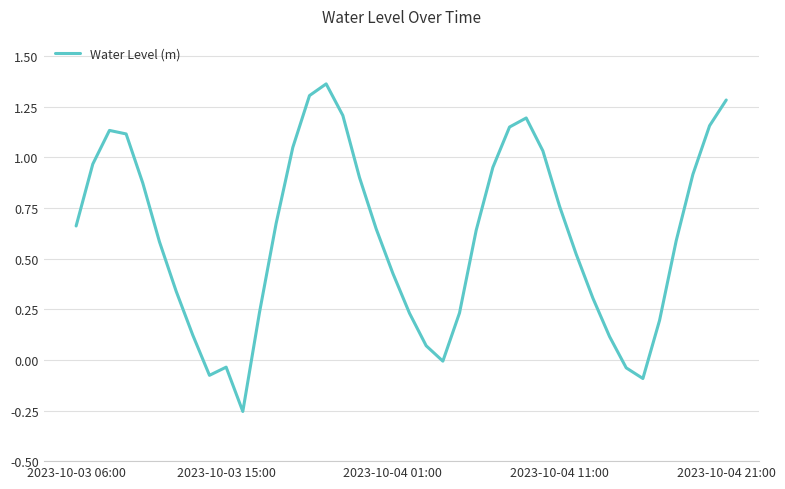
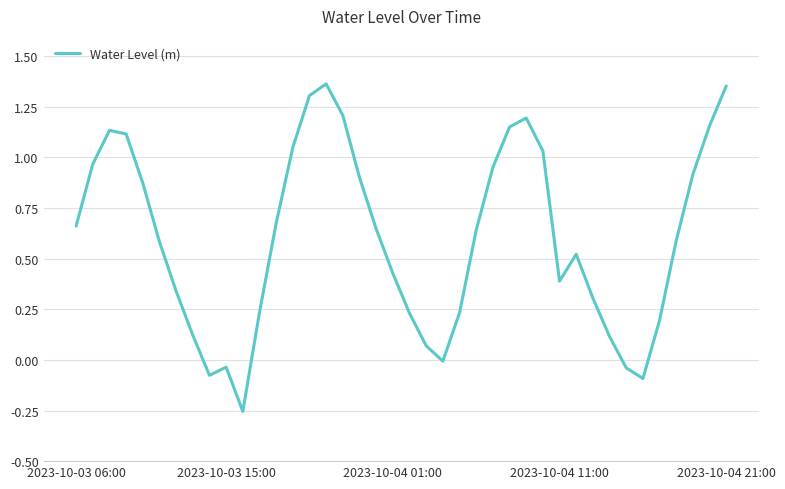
2023-10-04 11:00: 0.76 -> 0.39
2023-10-04 21:00: 1.28 -> 1.35
